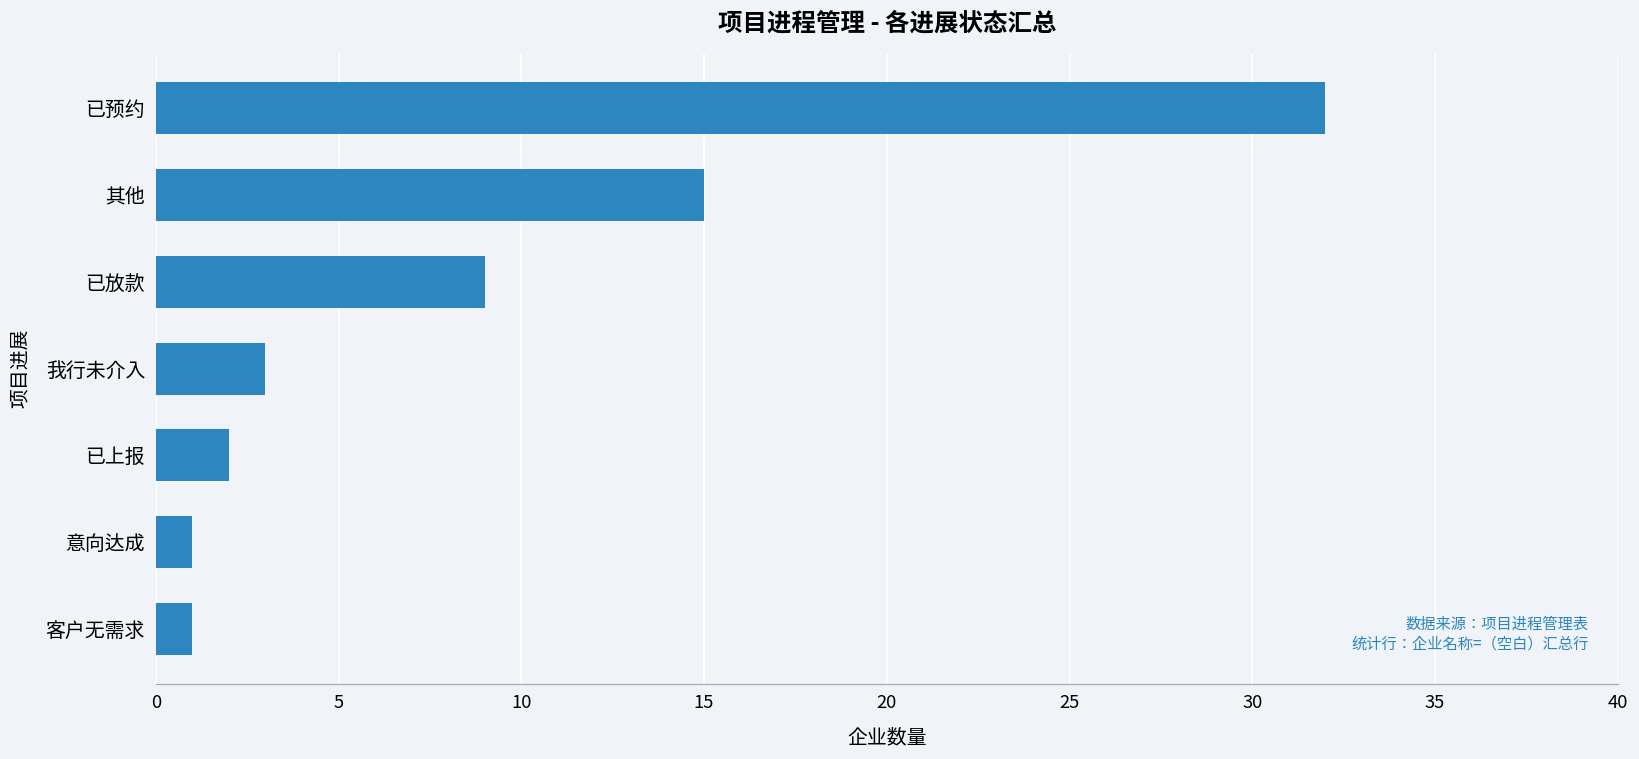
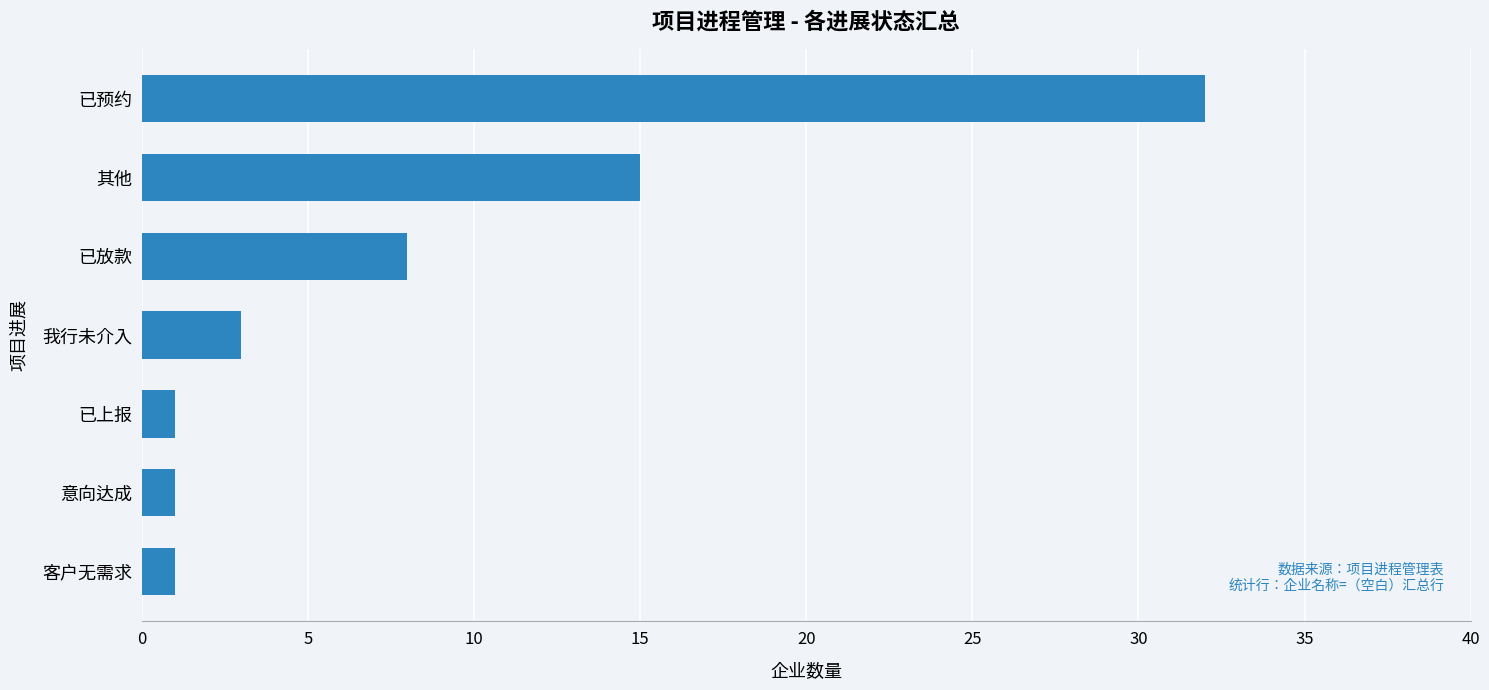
已放款: 9 -> 8
已上报: 2 -> 1
